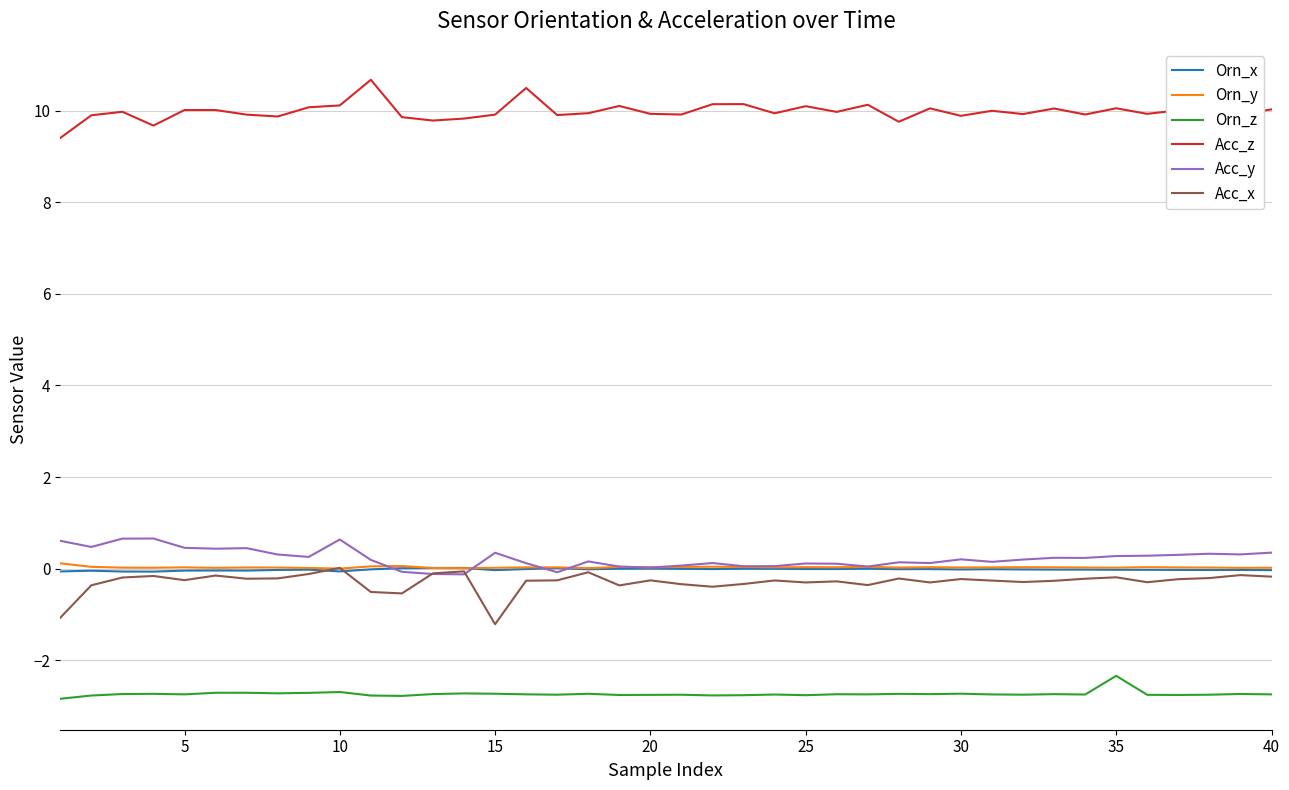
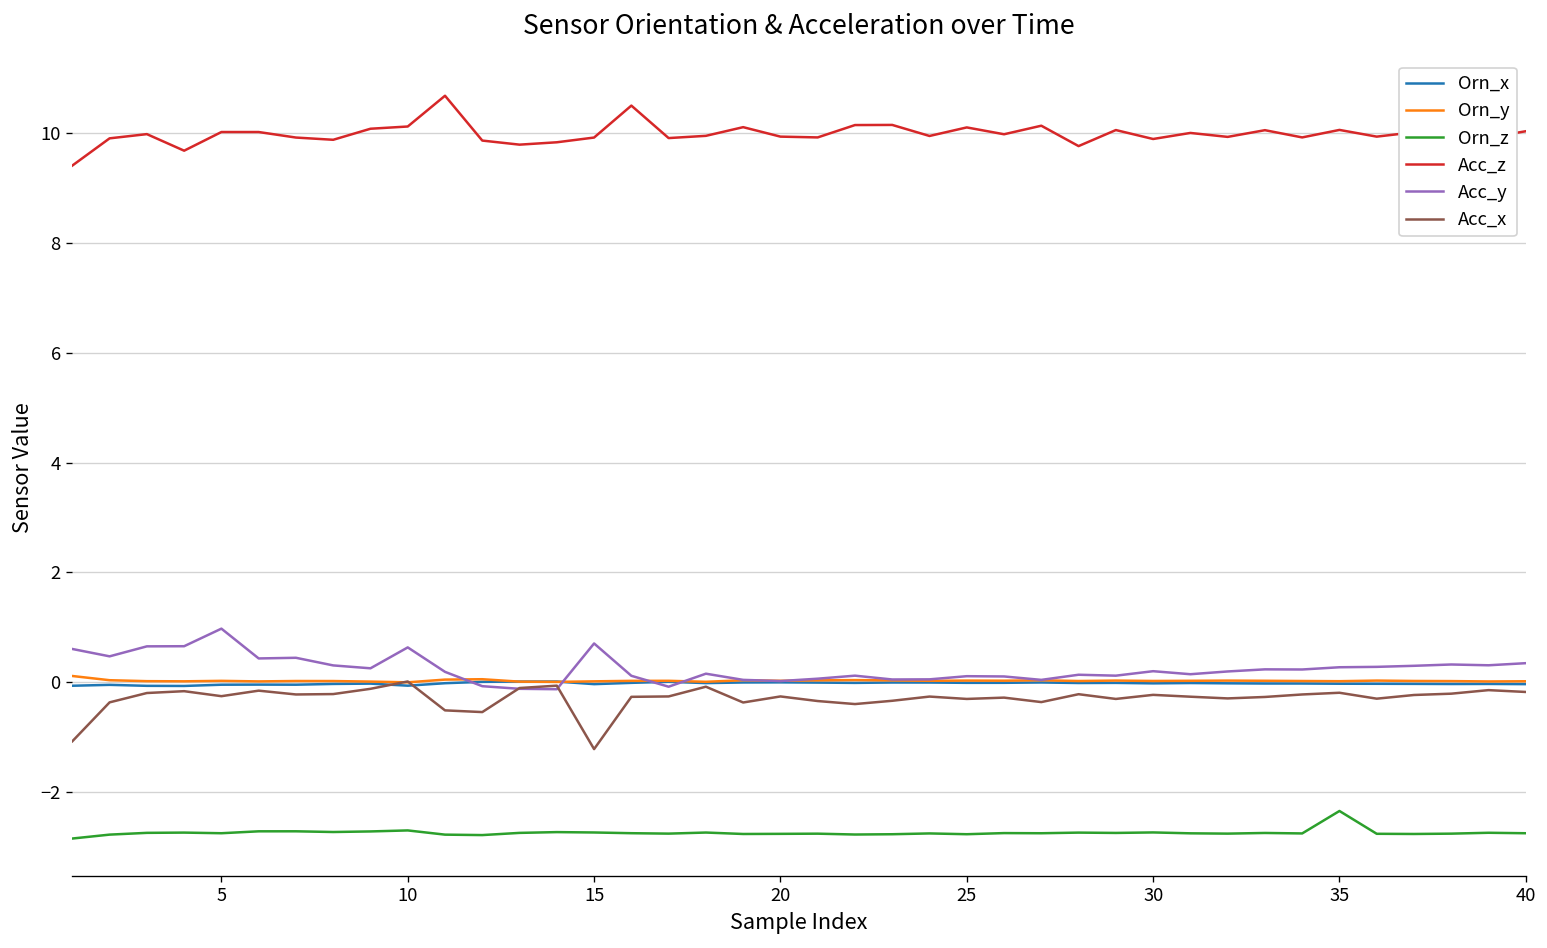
Acc_y, 5: 0.5 -> 1.0
Acc_y, 15: 0.3 -> 0.7
